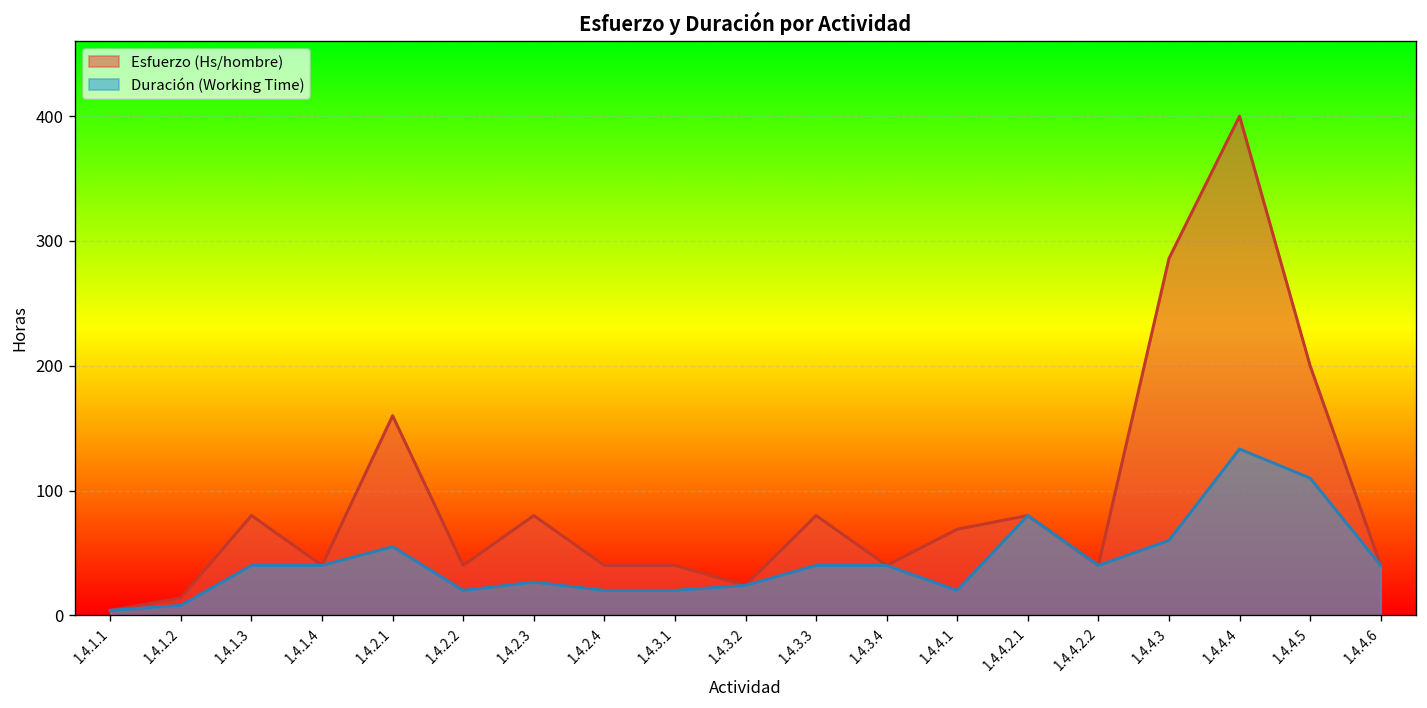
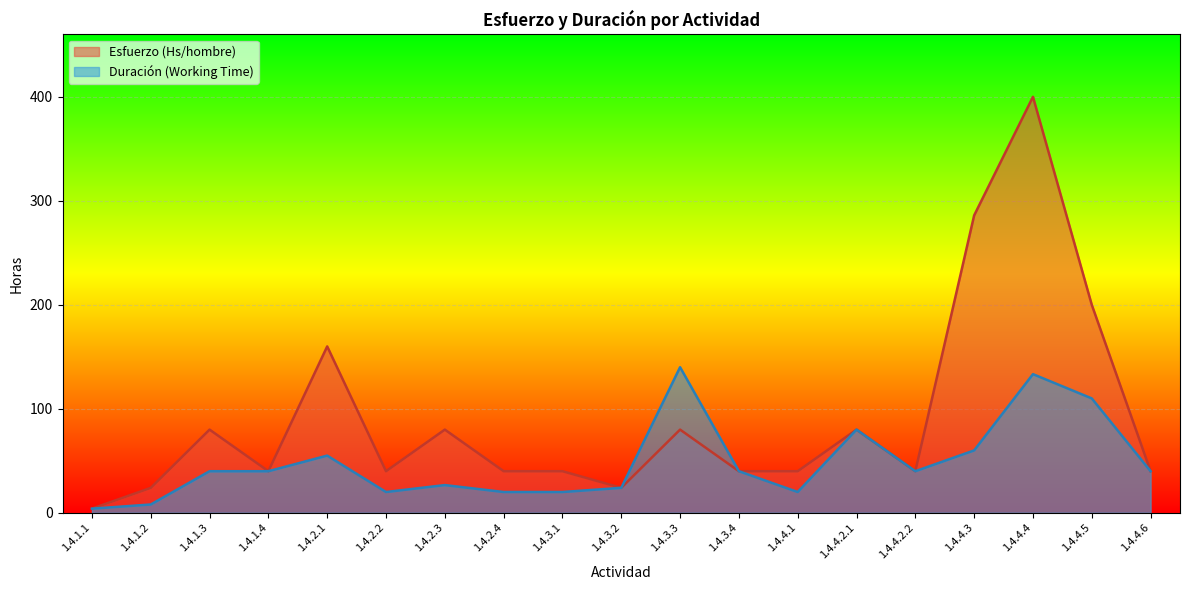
Esfuerzo (Hs/hombre), 1.4.1.2: 14 -> 24
Duración (Working Time), 1.4.3.3: 40 -> 140
Esfuerzo (Hs/hombre), 1.4.4.1: 69 -> 40
